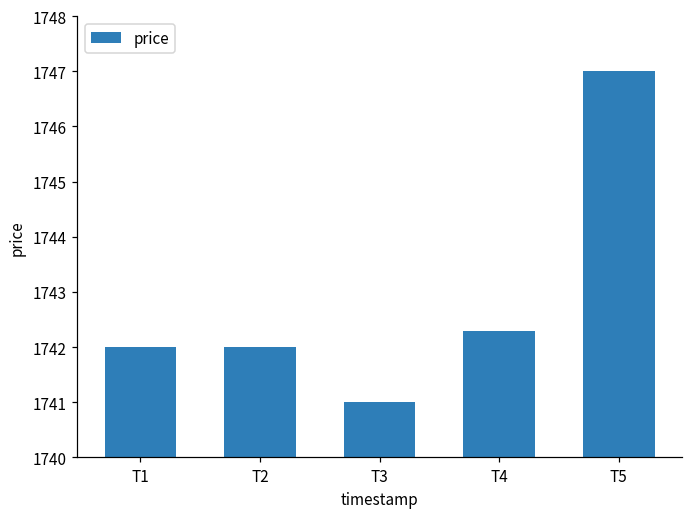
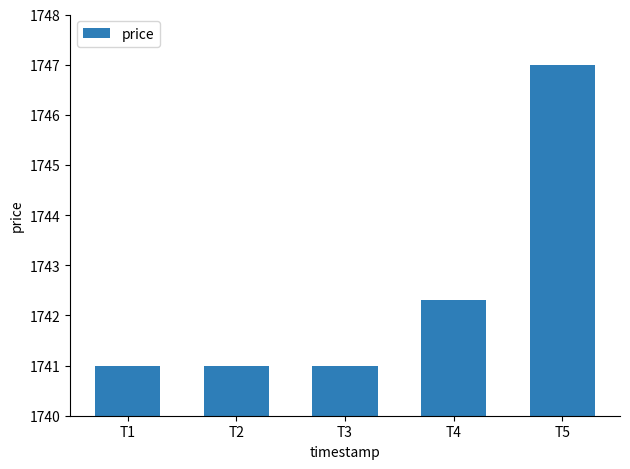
T1: 1742 -> 1741
T2: 1742 -> 1741
